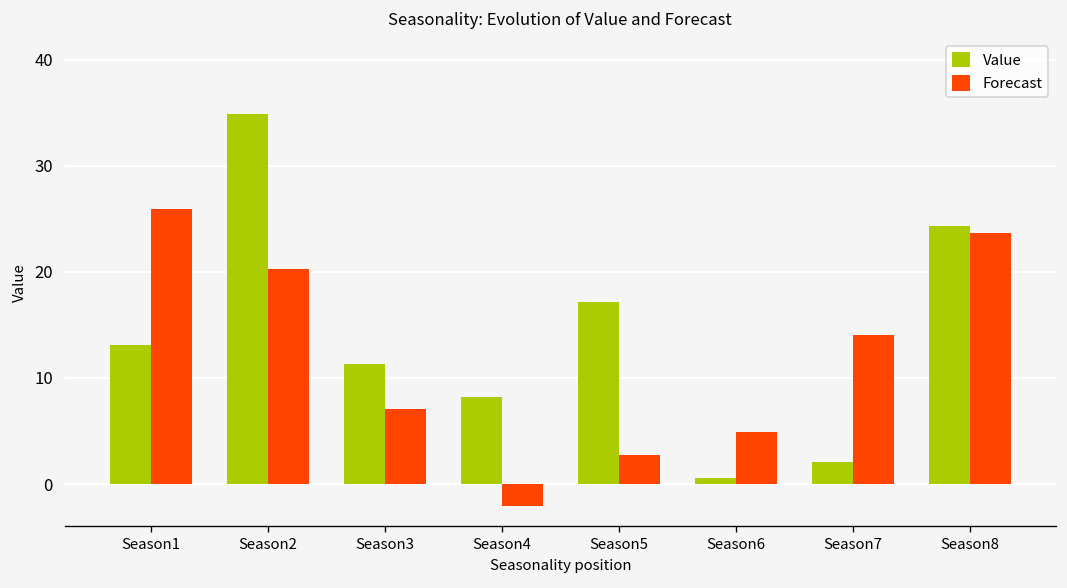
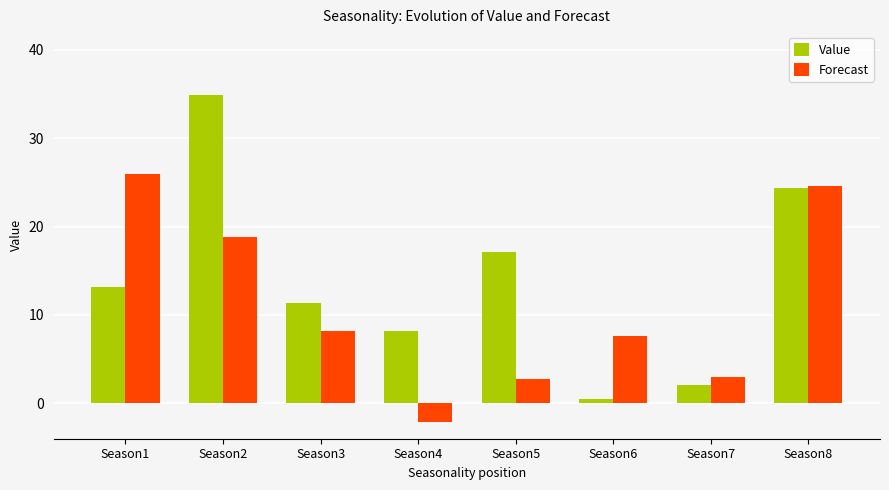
Forecast, Season2: 20 -> 19
Forecast, Season3: 7 -> 8
Forecast, Season6: 5 -> 8
Forecast, Season7: 14 -> 3
Forecast, Season8: 24 -> 25
